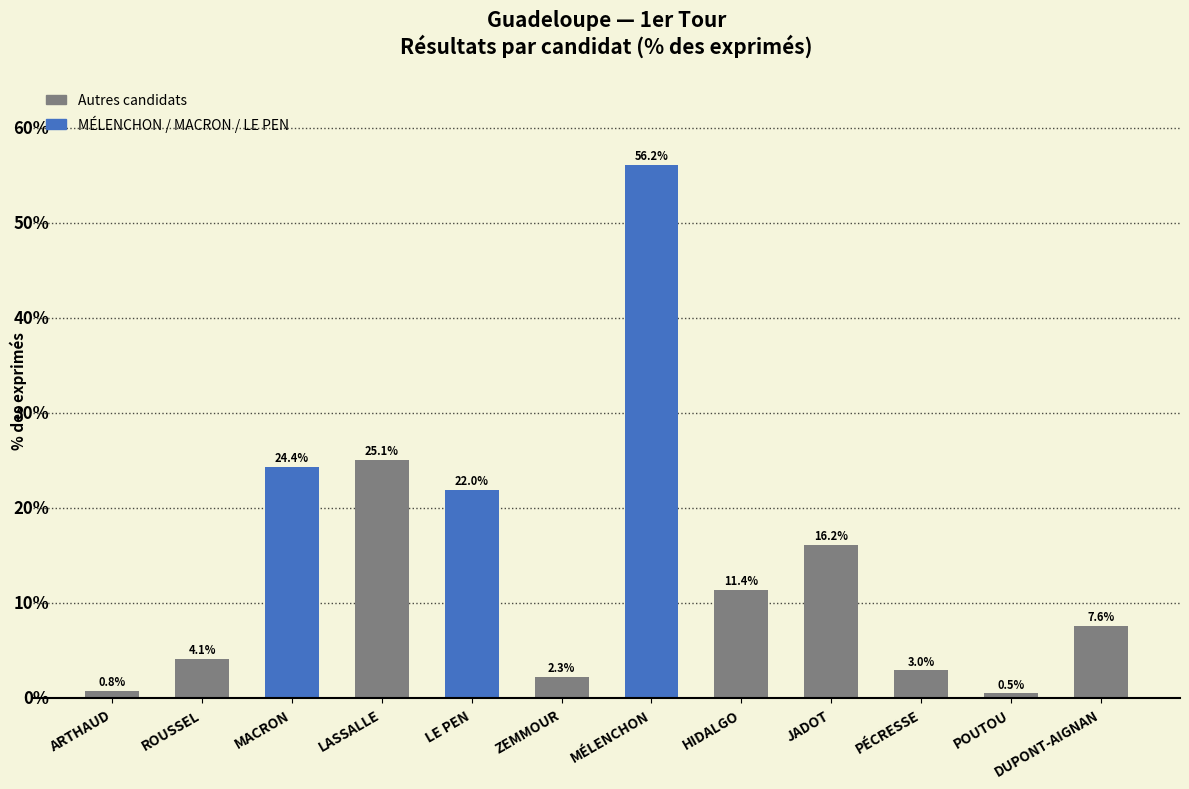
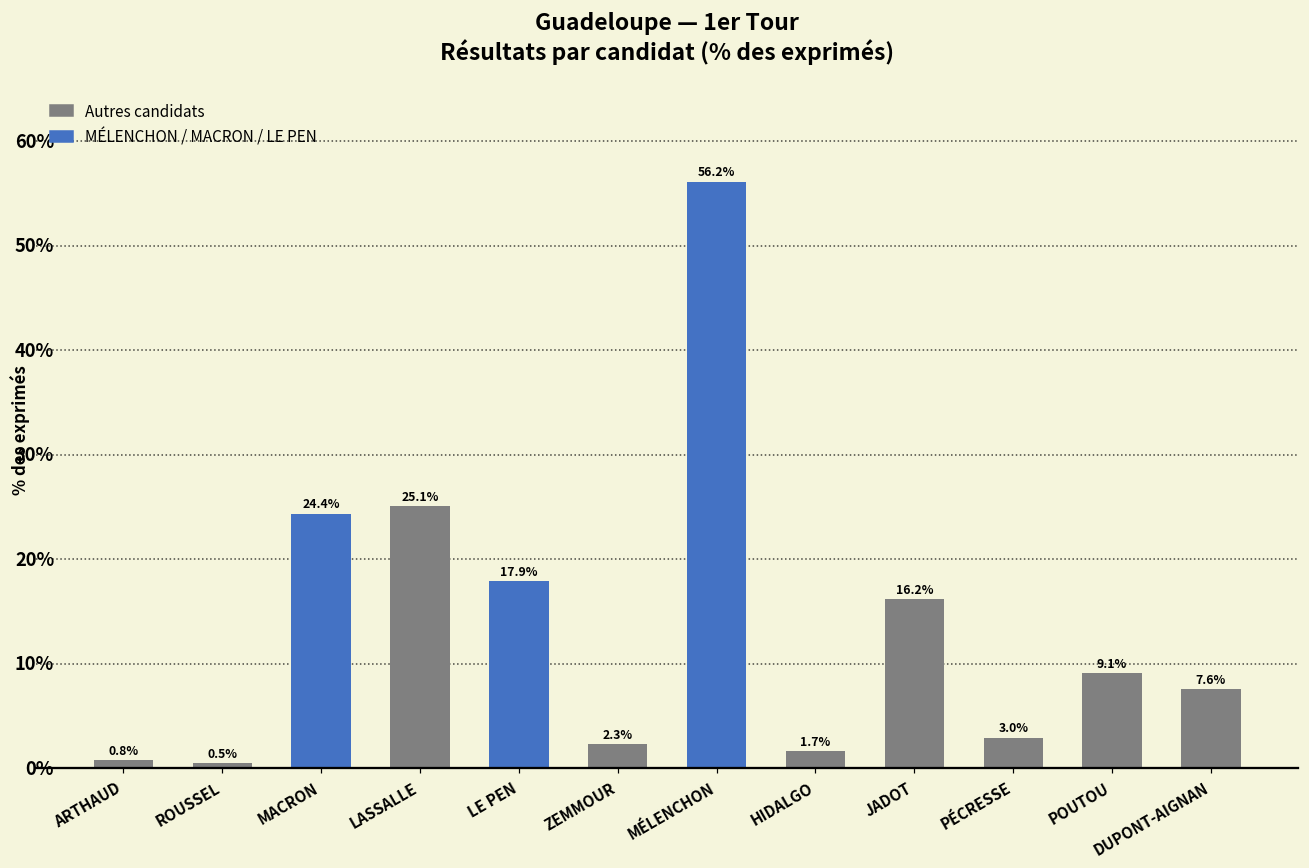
ROUSSEL: 4.1% -> 0.5%
LE PEN: 22.0% -> 17.9%
HIDALGO: 11.4% -> 1.7%
POUTOU: 0.5% -> 9.1%
